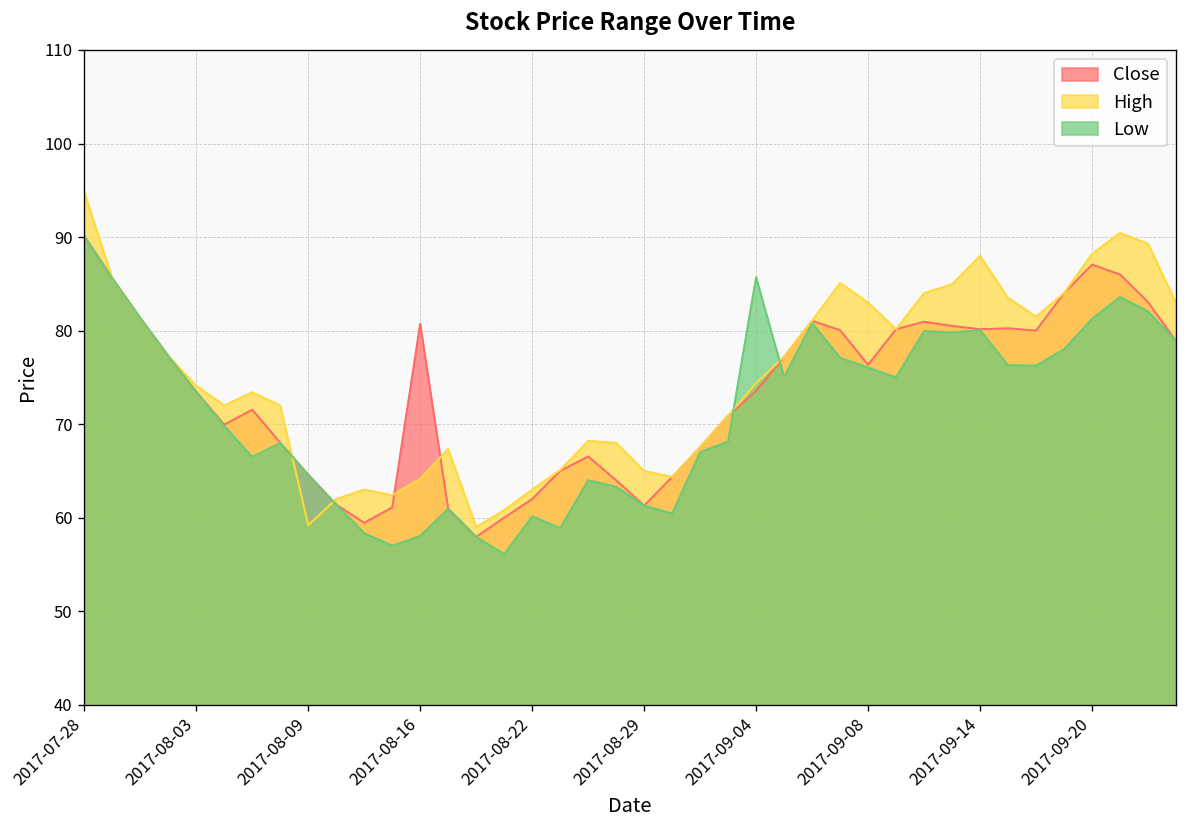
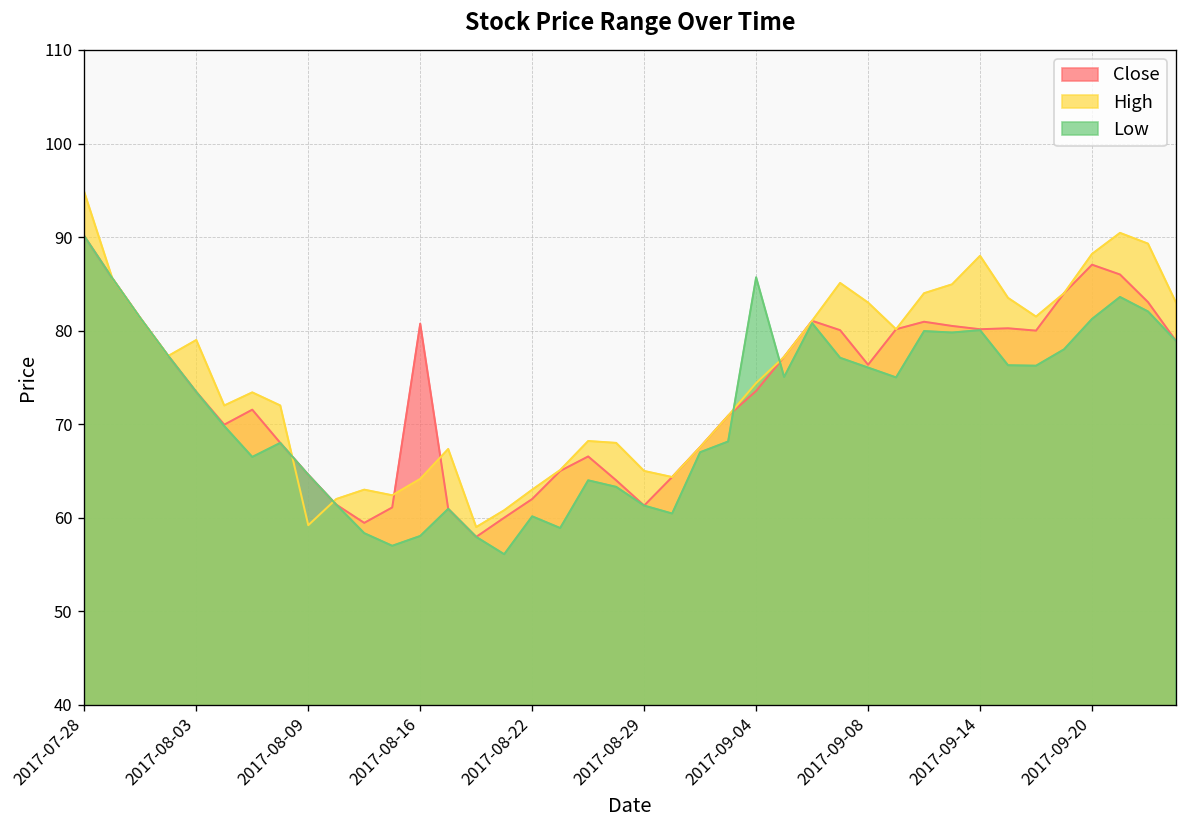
High, 2017-08-03: 74 -> 79
